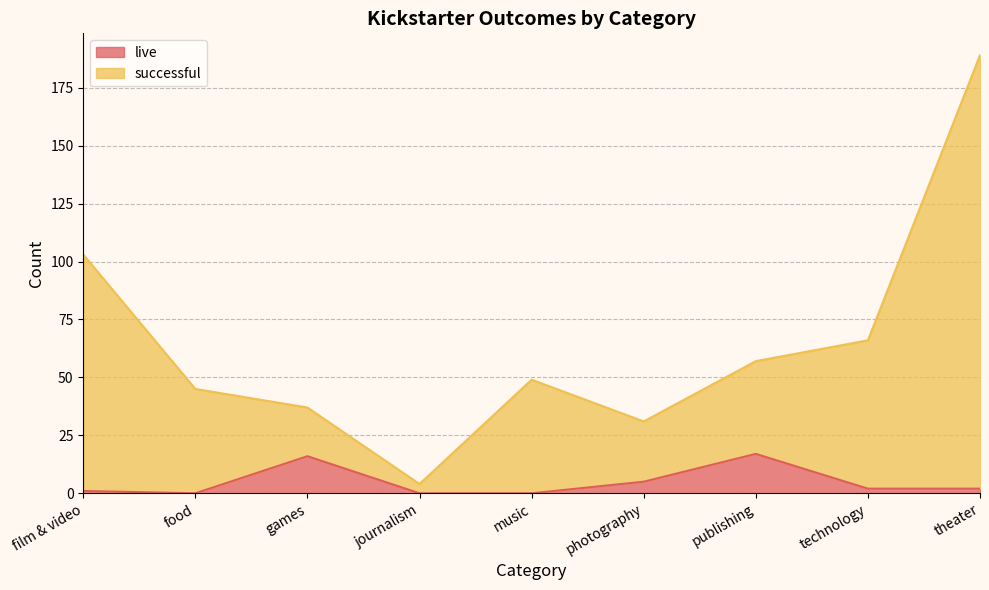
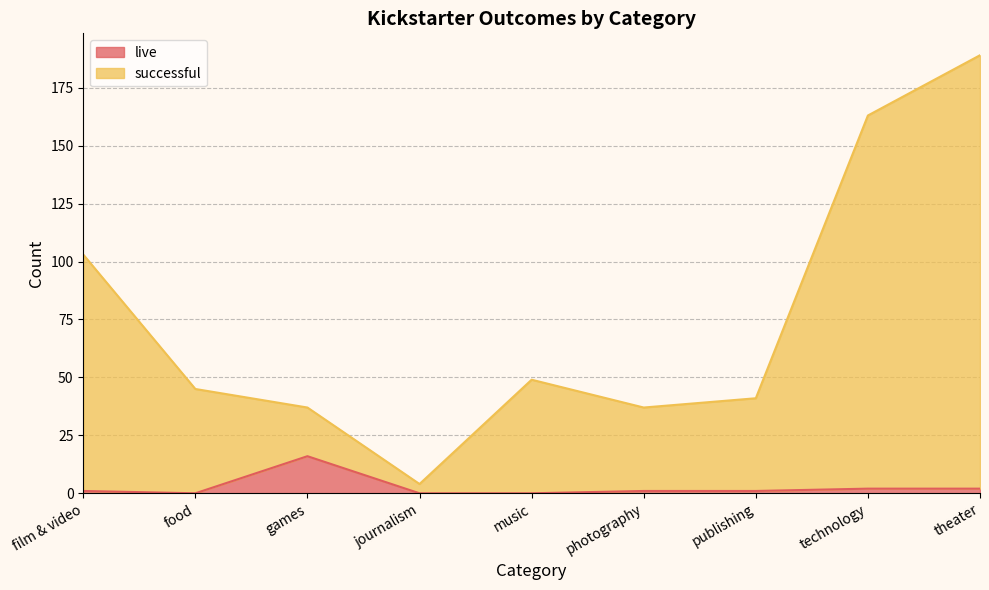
live, photography: 5 -> 1
successful, photography: 26 -> 36
live, publishing: 17 -> 1
successful, technology: 64 -> 161
